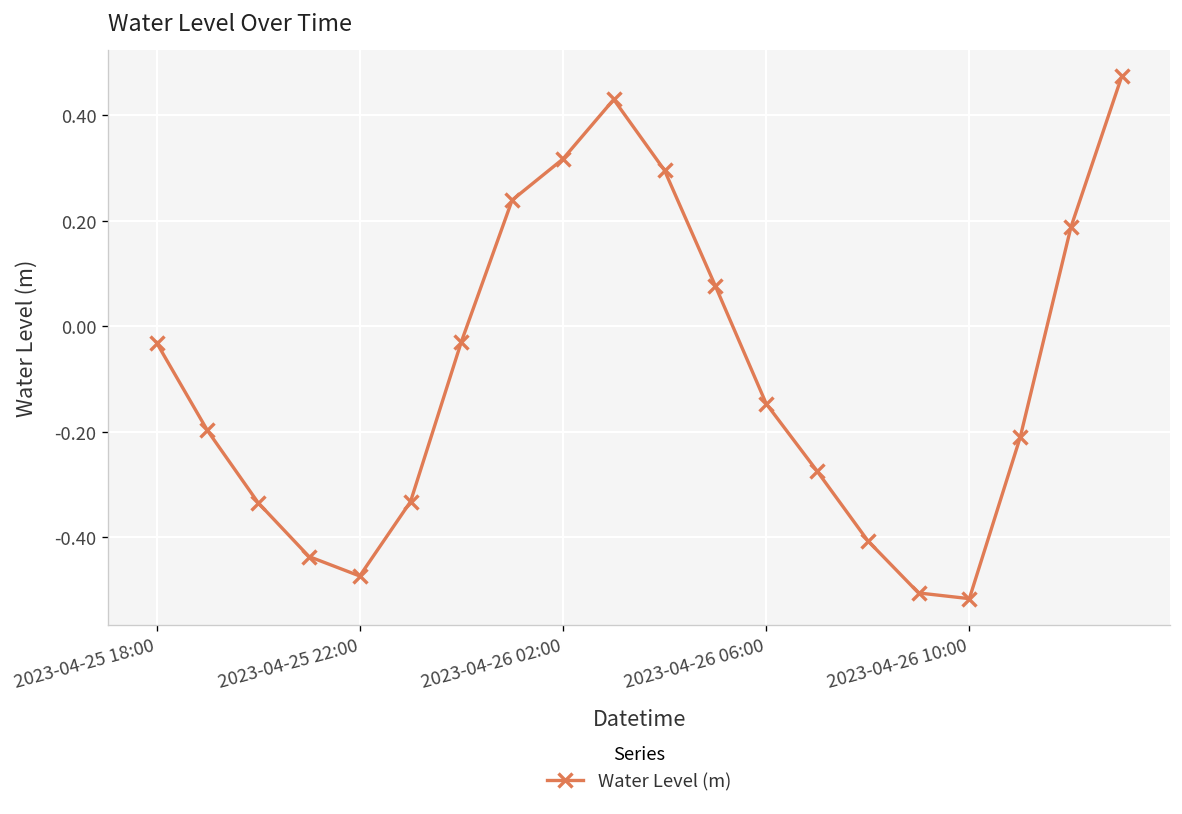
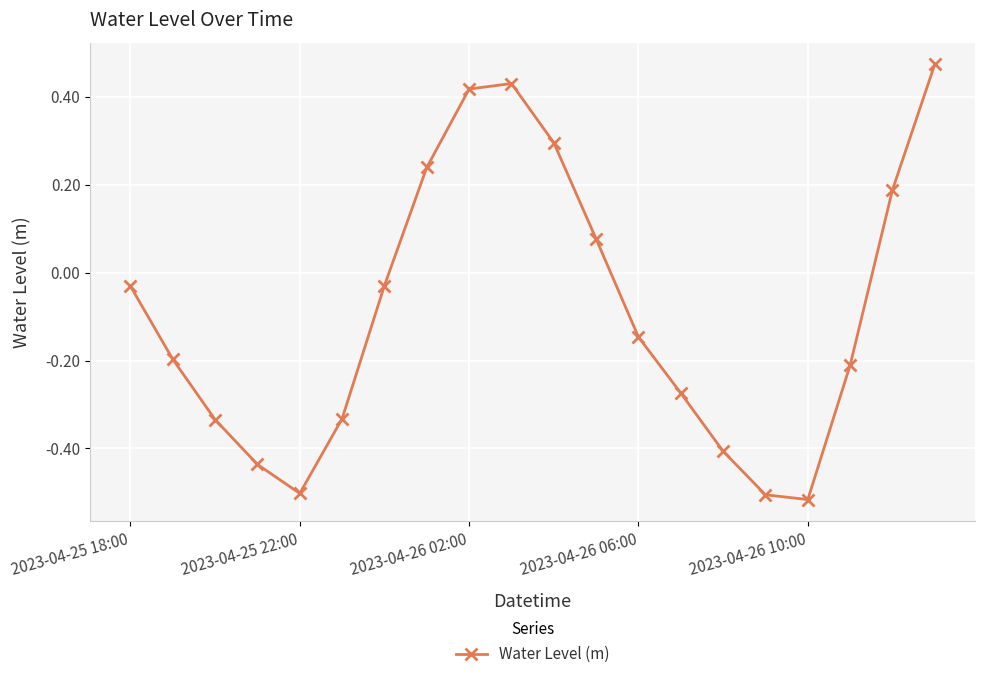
2023-04-25 22:00: -0.47 -> -0.50
2023-04-26 02:00: 0.32 -> 0.42
